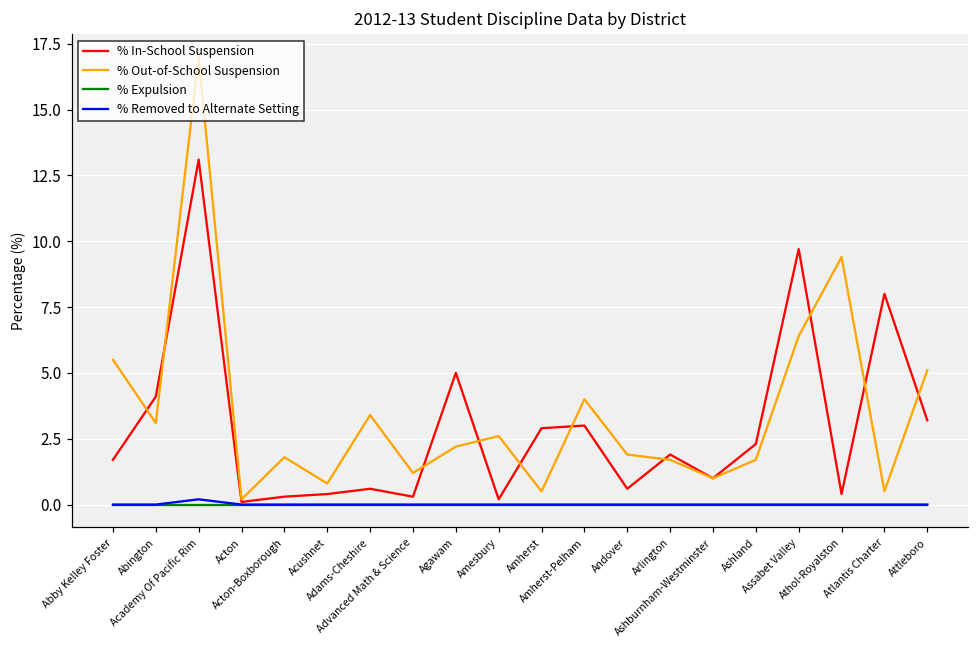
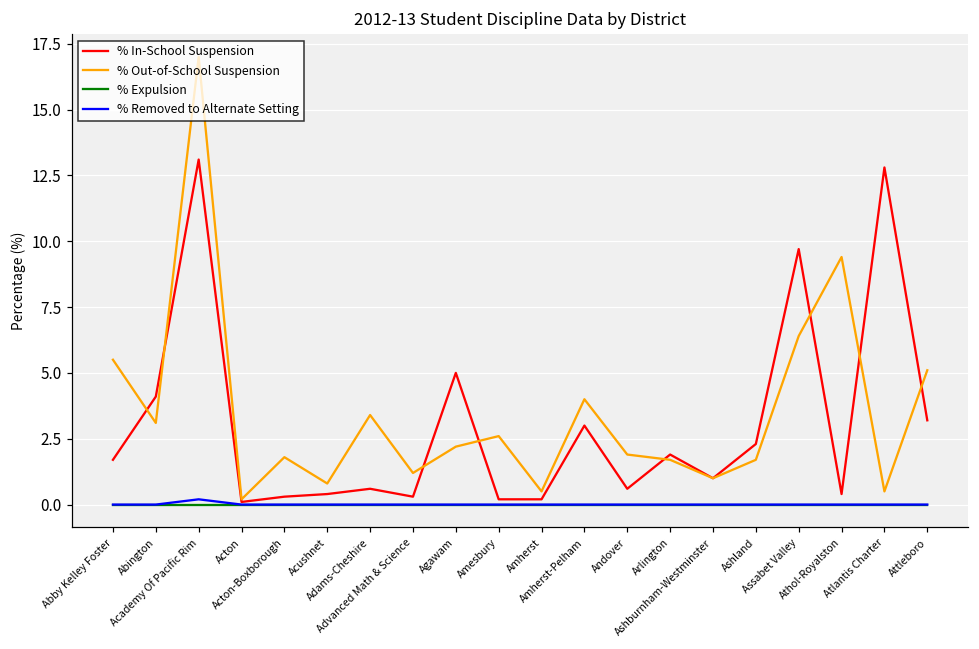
% In-School Suspension, Amherst: 2.9 -> 0.2
% In-School Suspension, Atlantis Charter: 8.0 -> 12.8
